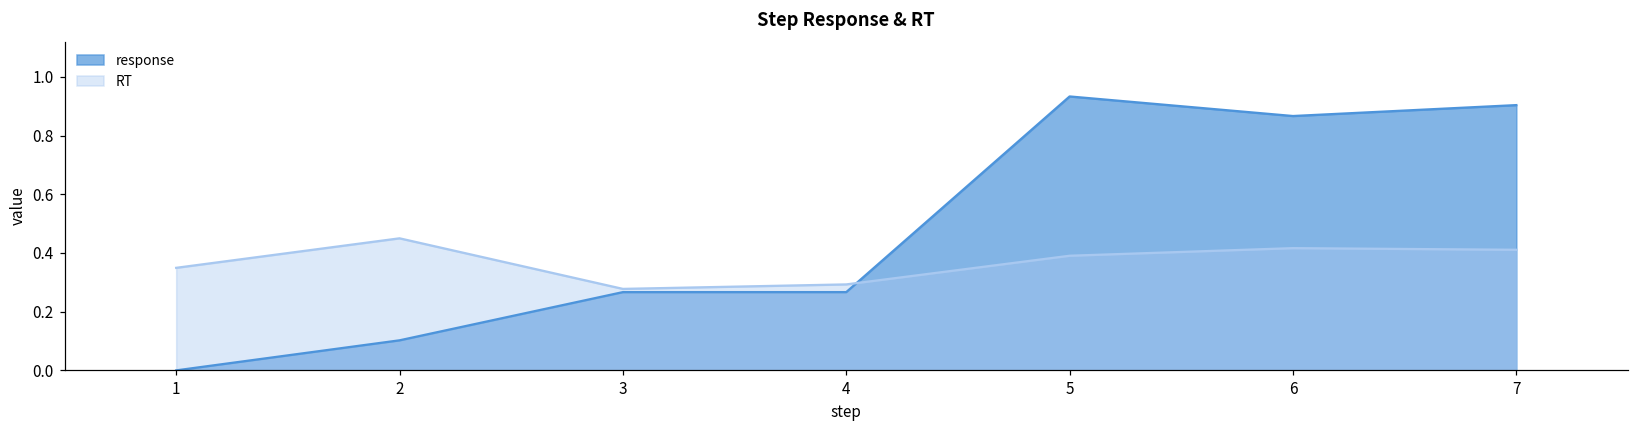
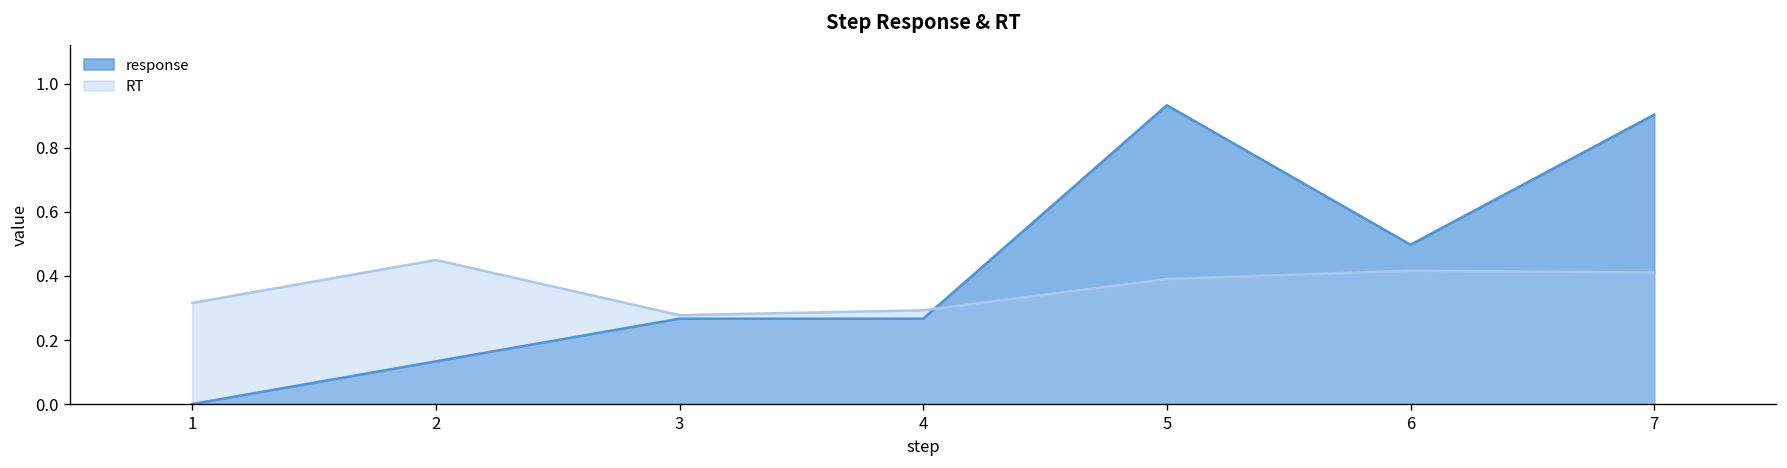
RT, 1: 0.35 -> 0.32
response, 2: 0.10 -> 0.13
response, 6: 0.87 -> 0.50
